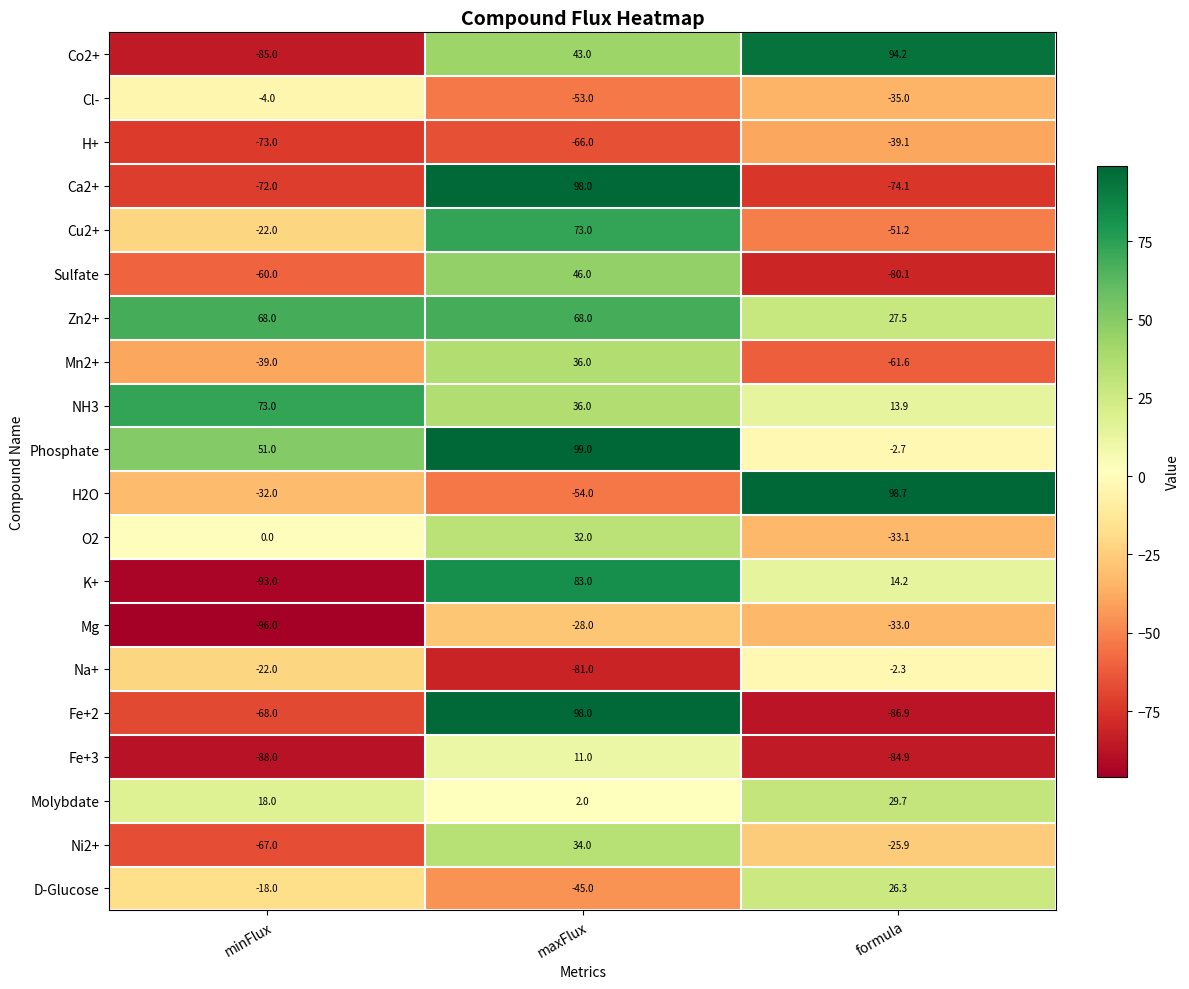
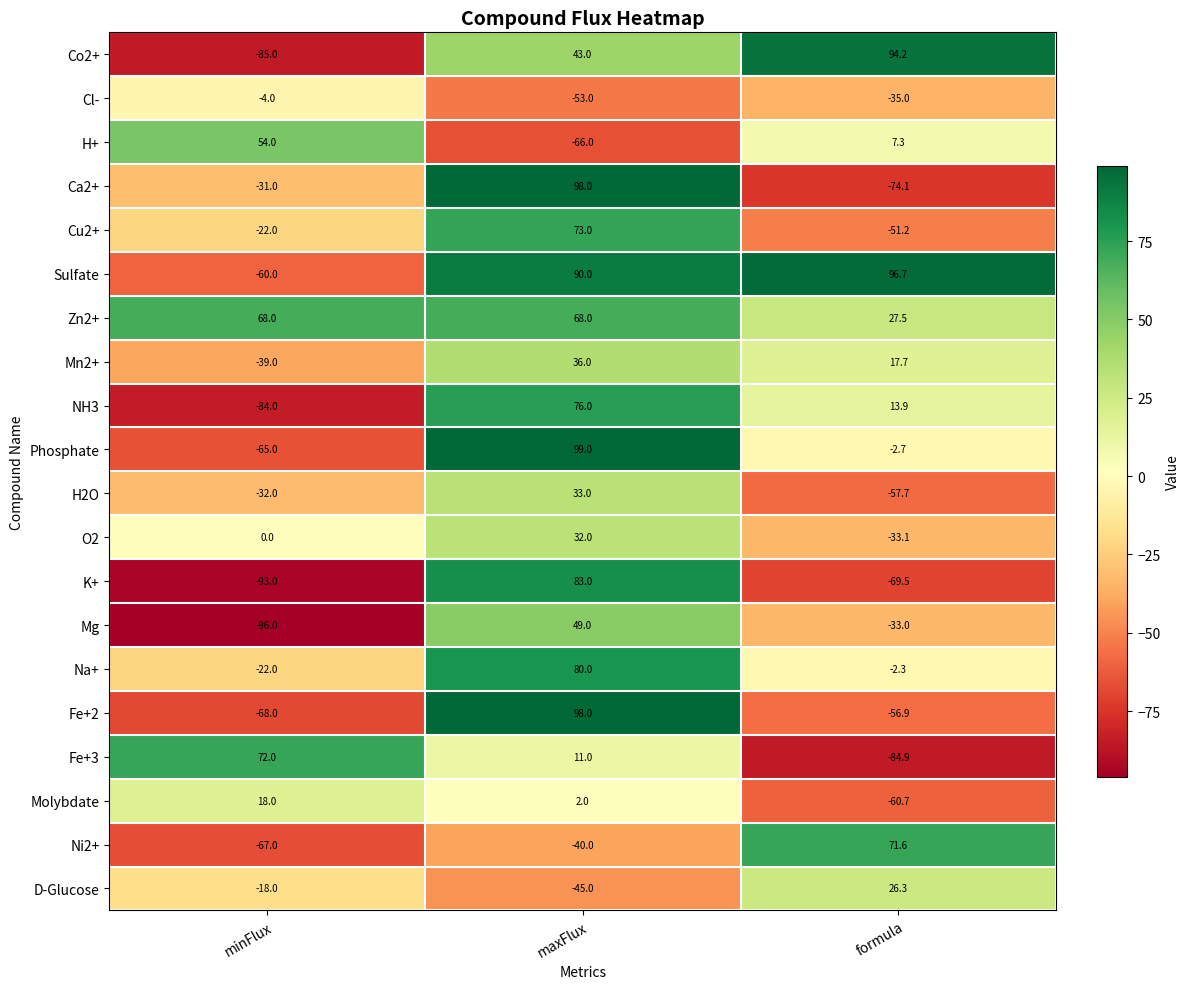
H+, minFlux: -73.0 -> 54.0
H+, formula: -39.1 -> 7.3
Ca2+, minFlux: -72.0 -> -31.0
Sulfate, maxFlux: 46.0 -> 90.0
Sulfate, formula: -80.1 -> 96.7
Mn2+, formula: -61.6 -> 17.7
NH3, minFlux: 73.0 -> -84.0
NH3, maxFlux: 36.0 -> 76.0
Phosphate, minFlux: 51.0 -> -65.0
H2O, maxFlux: -54.0 -> 33.0
H2O, formula: 98.7 -> -57.7
K+, formula: 14.2 -> -69.5
Mg, maxFlux: -28.0 -> 49.0
Na+, maxFlux: -81.0 -> 80.0
Fe+2, formula: -86.9 -> -56.9
Fe+3, minFlux: -88.0 -> 72.0
Molybdate, formula: 29.7 -> -60.7
Ni2+, maxFlux: 34.0 -> -40.0
Ni2+, formula: -25.9 -> 71.6
